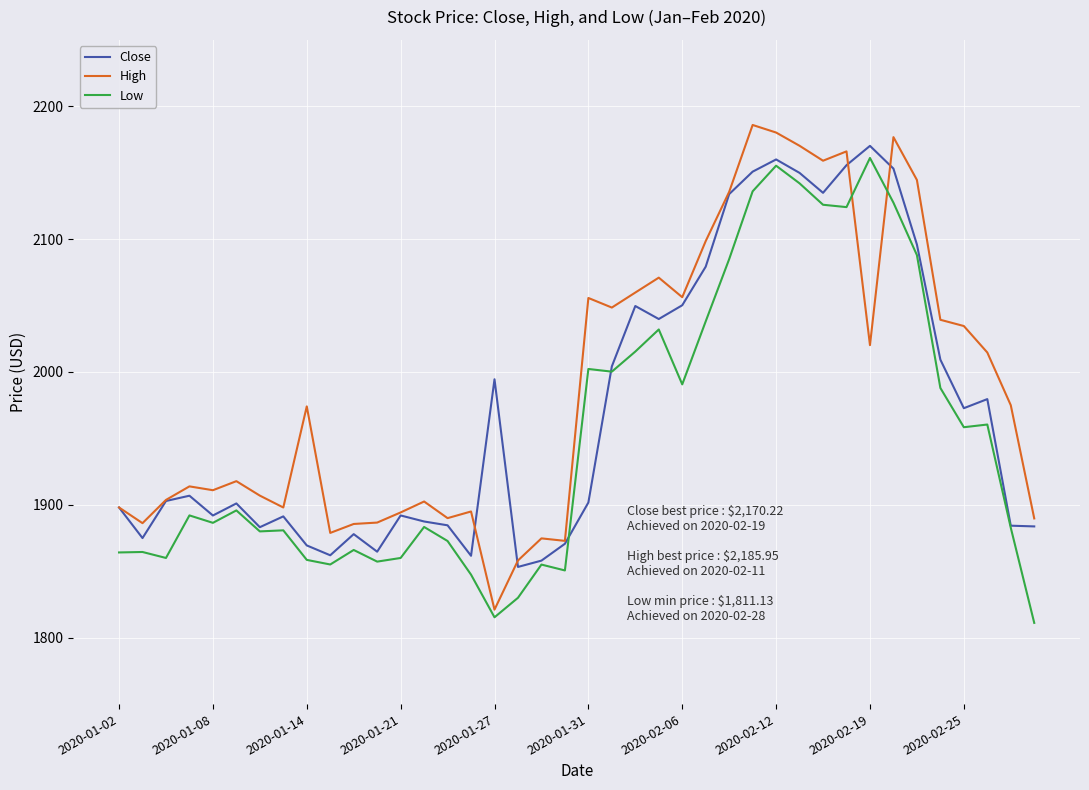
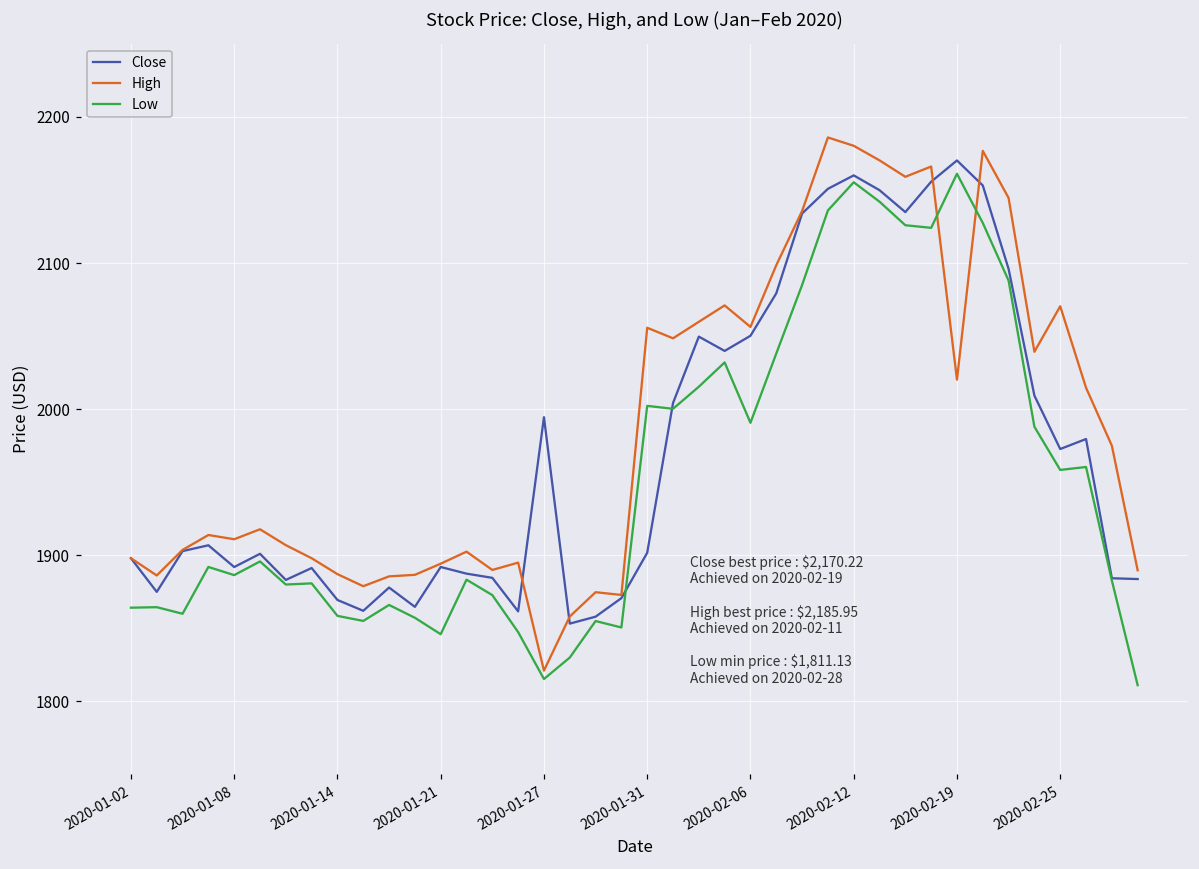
High, 2020-01-14: 1974 -> 1887
Low, 2020-01-21: 1860 -> 1846
High, 2020-02-25: 2035 -> 2070
